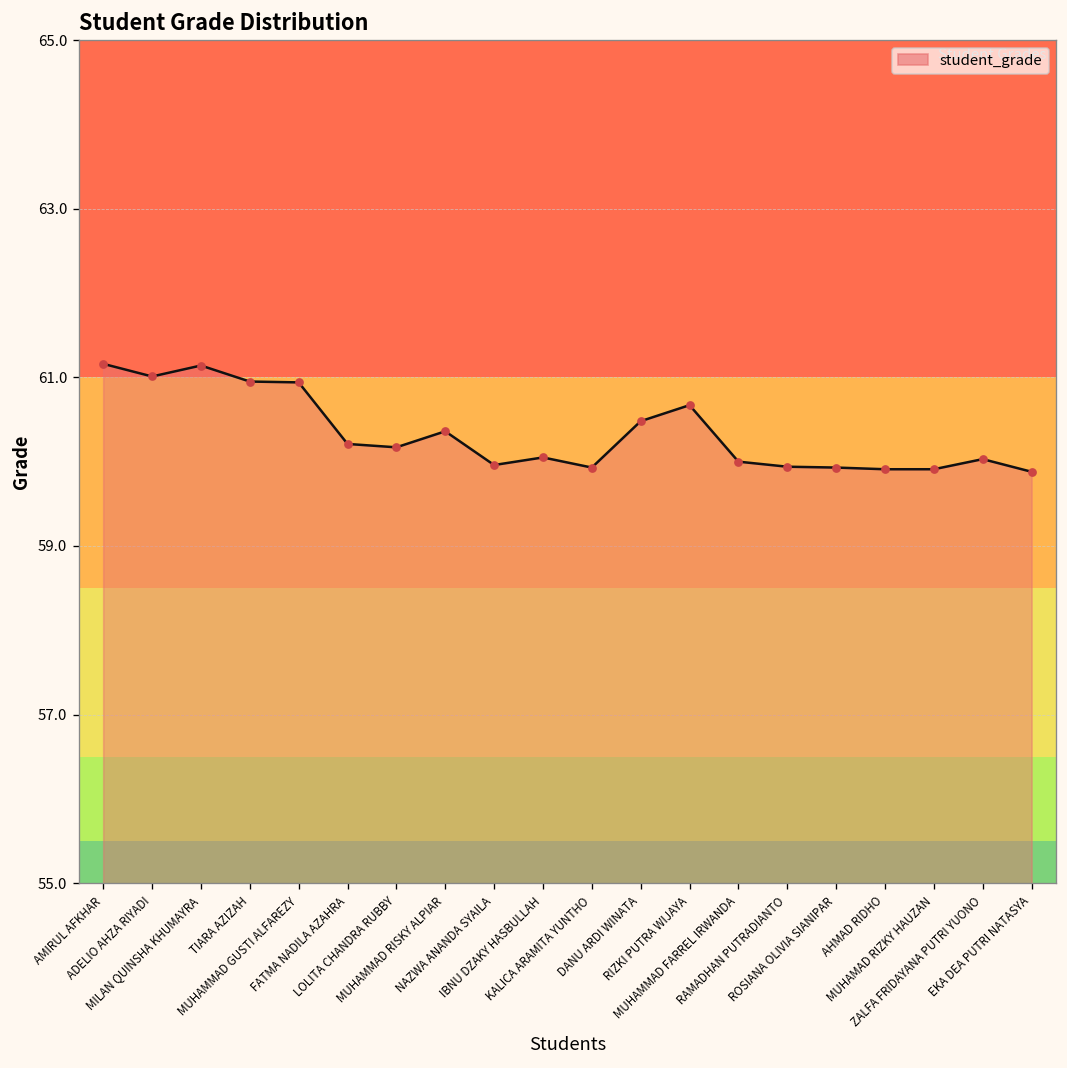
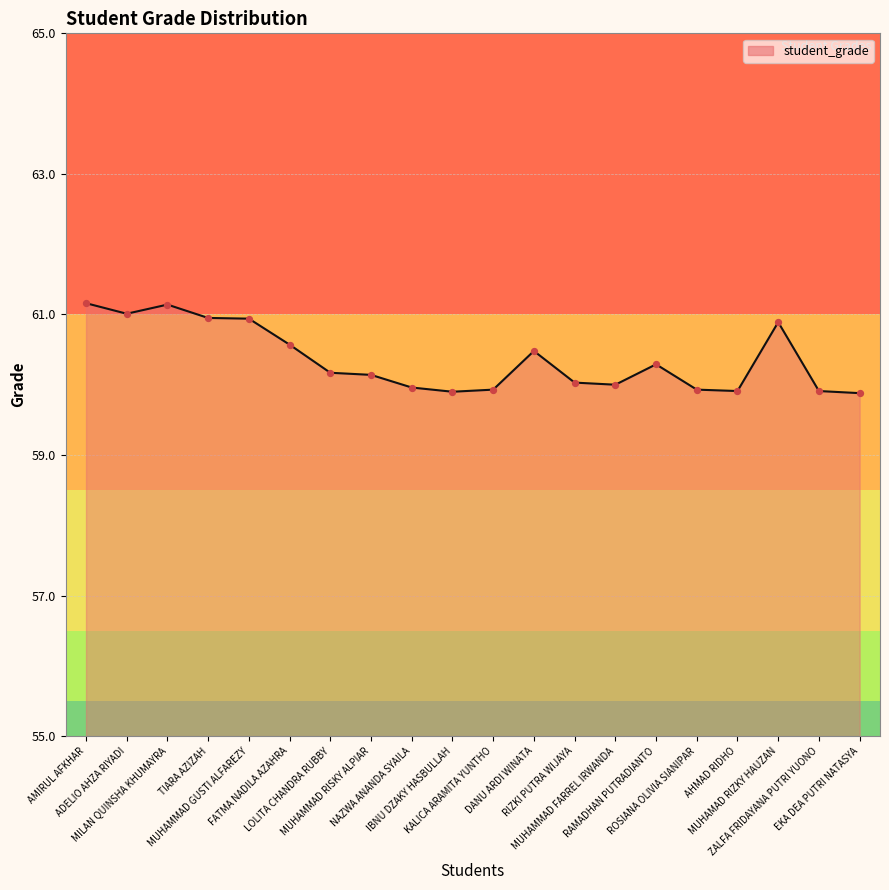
FATMA NADILA AZAHRA: 60.2 -> 60.6
MUHAMMAD RISKY ALPIAR: 60.4 -> 60.1
IBNU DZAKY HASBULLAH: 60.1 -> 59.9
RIZKI PUTRA WIJAYA: 60.7 -> 60.0
RAMADHAN PUTRADIANTO: 59.9 -> 60.3
MUHAMAD RIZKY HAUZAN: 59.9 -> 60.9
ZALFA FRIDAYANA PUTRI YUONO: 60.0 -> 59.9
